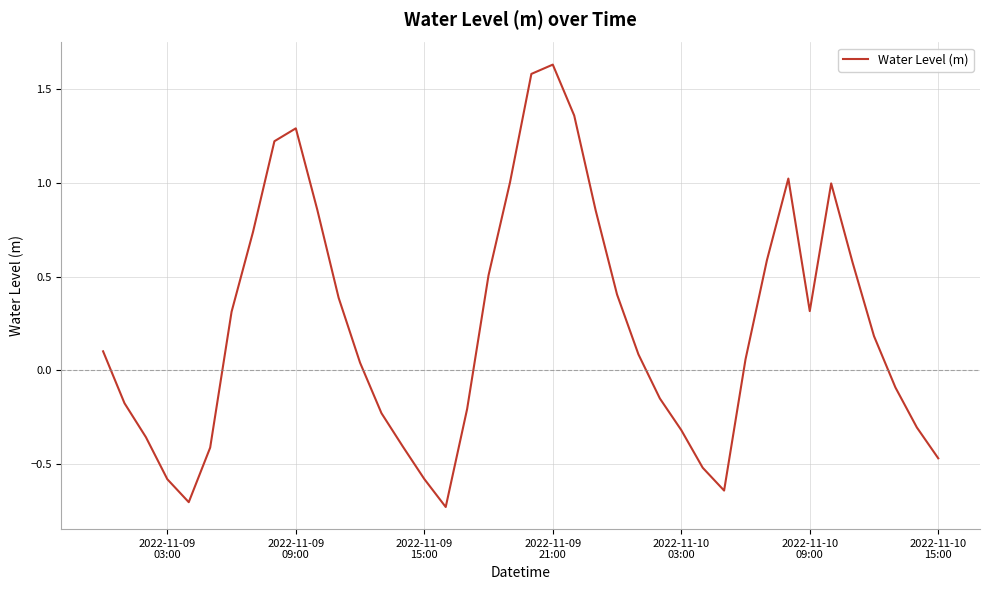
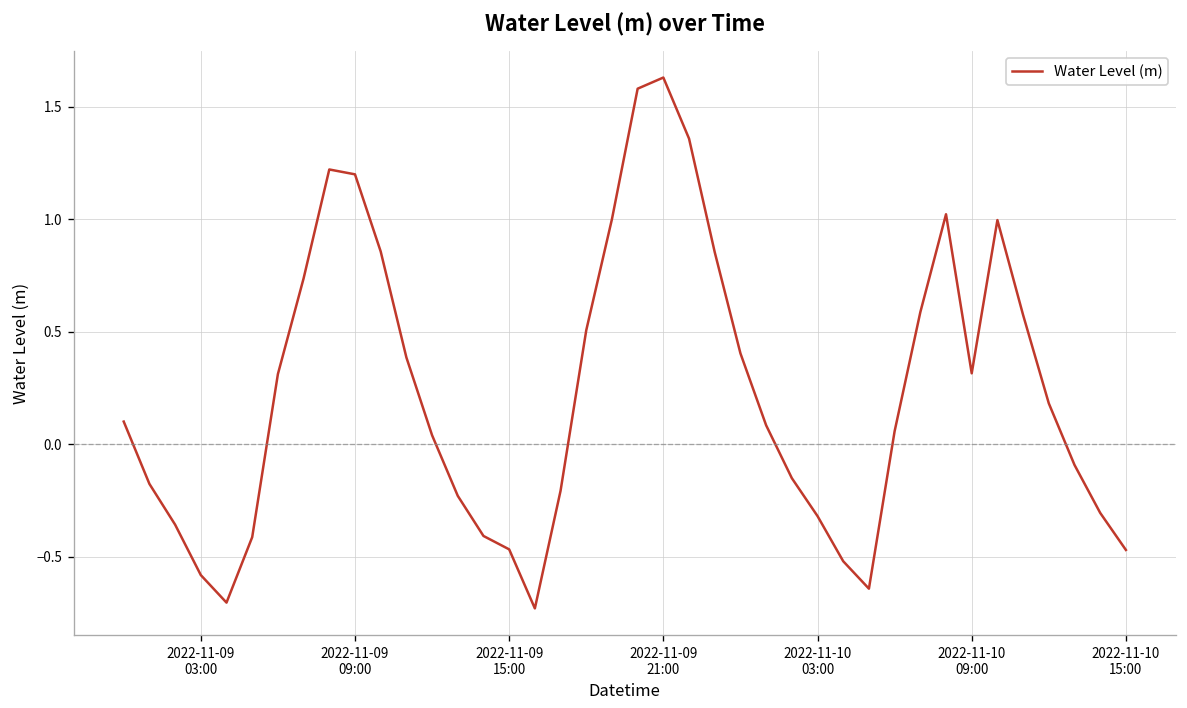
2022-11-09 09:00: 1.29 -> 1.20
2022-11-09 15:00: -0.58 -> -0.47
